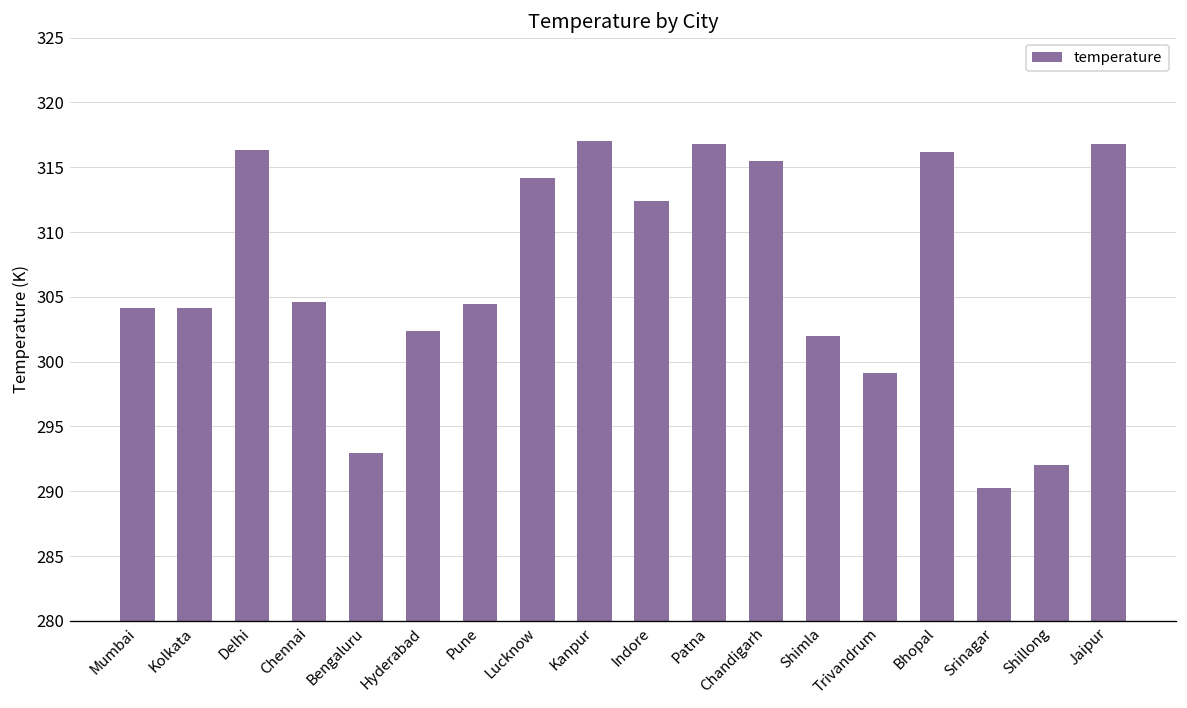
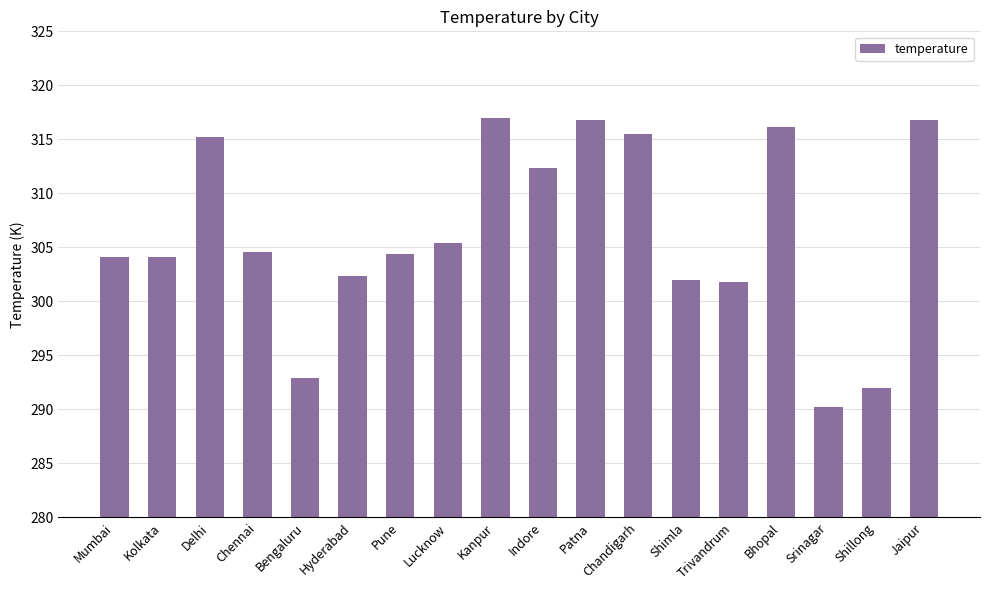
Delhi: 316.3 -> 315.2
Lucknow: 314.1 -> 305.4
Trivandrum: 299.1 -> 301.8
